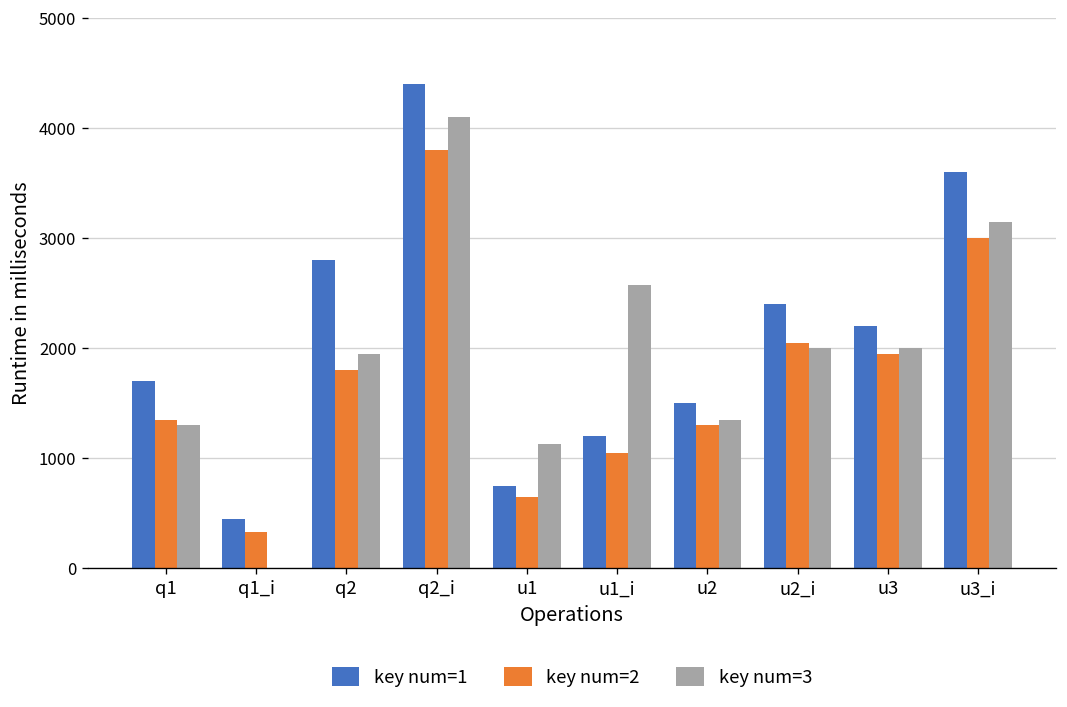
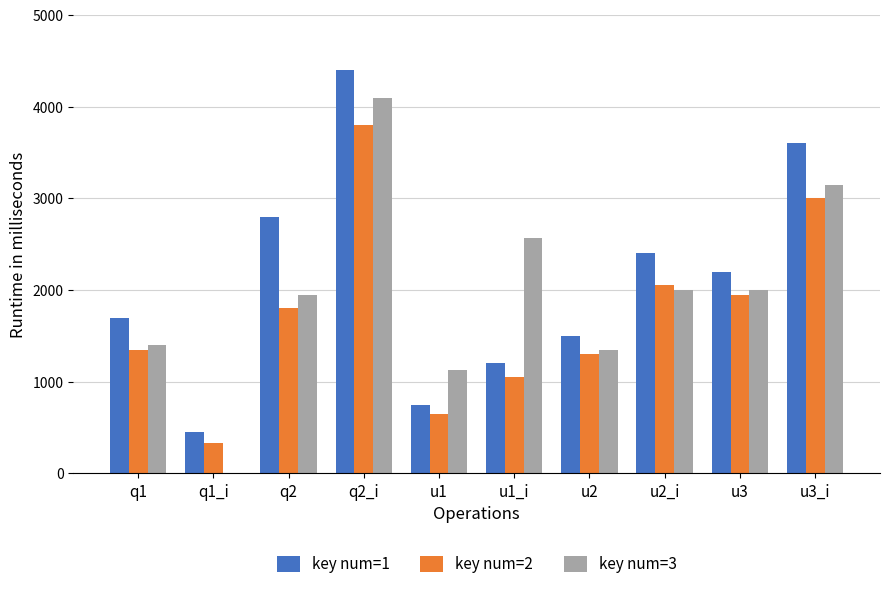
key num=3, q1: 1300 -> 1400
